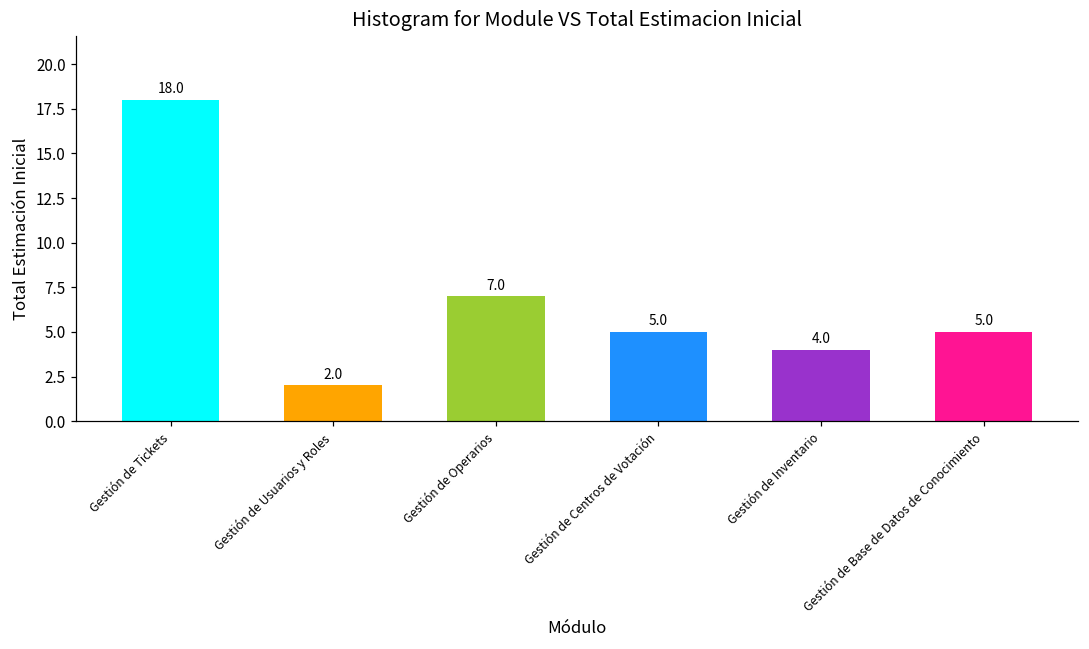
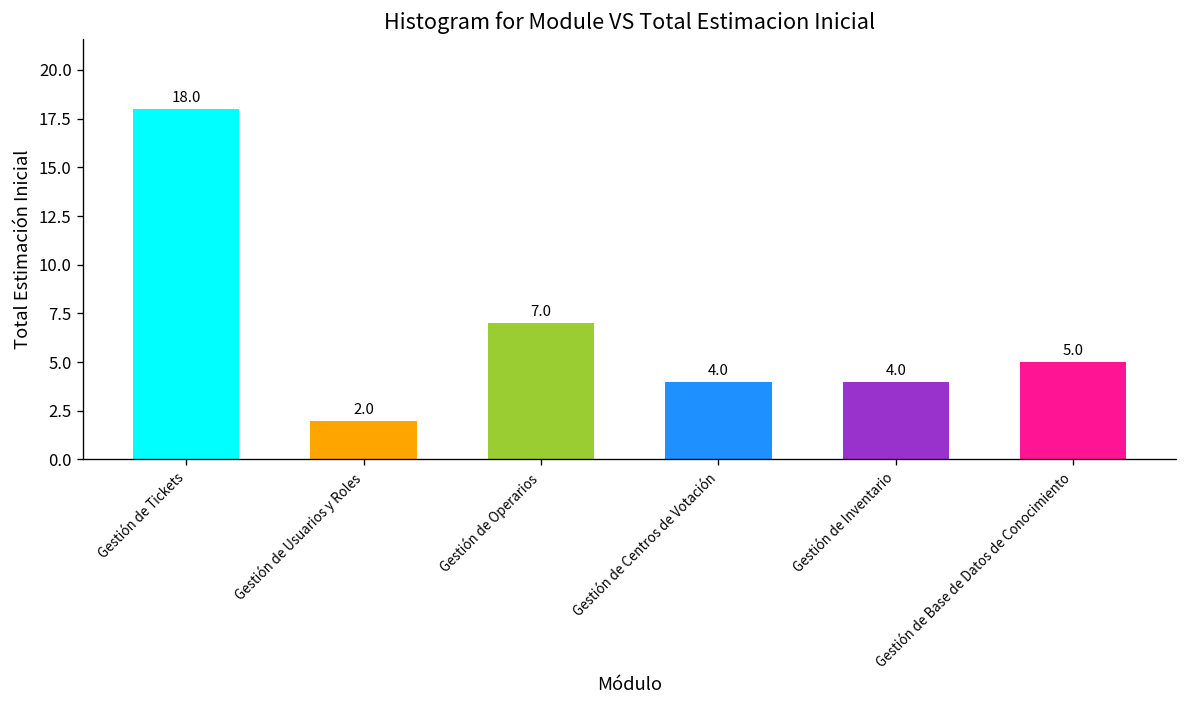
Gestión de Centros de Votación: 5.0 -> 4.0
